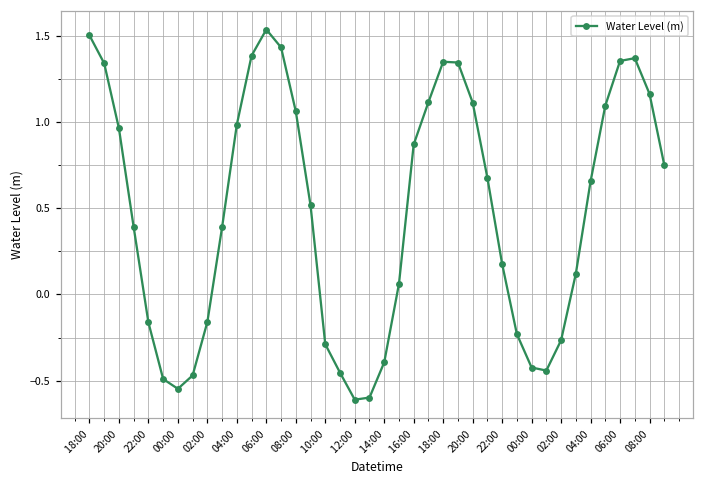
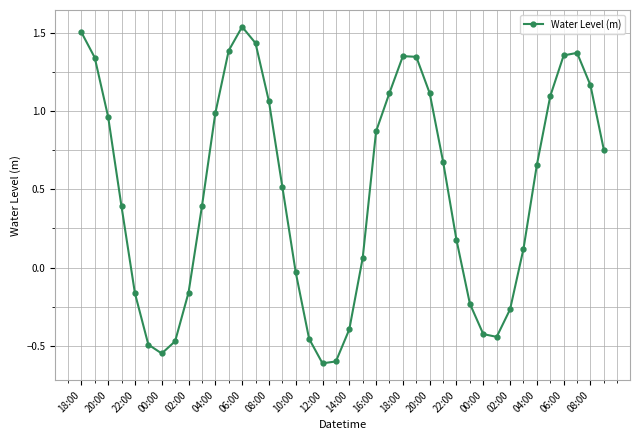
10:00: -0.29 -> -0.03
